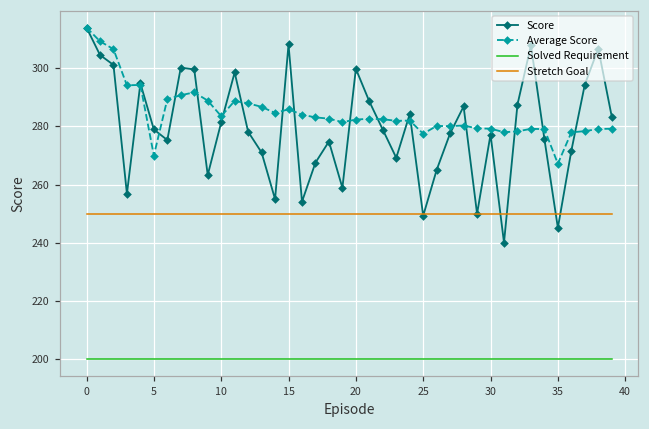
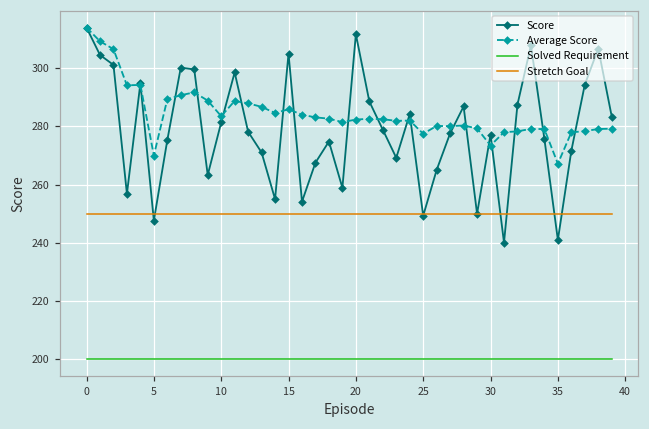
Score, 5: 279 -> 248
Score, 15: 308 -> 305
Score, 20: 300 -> 312
Average Score, 30: 279 -> 273
Score, 35: 245 -> 241
